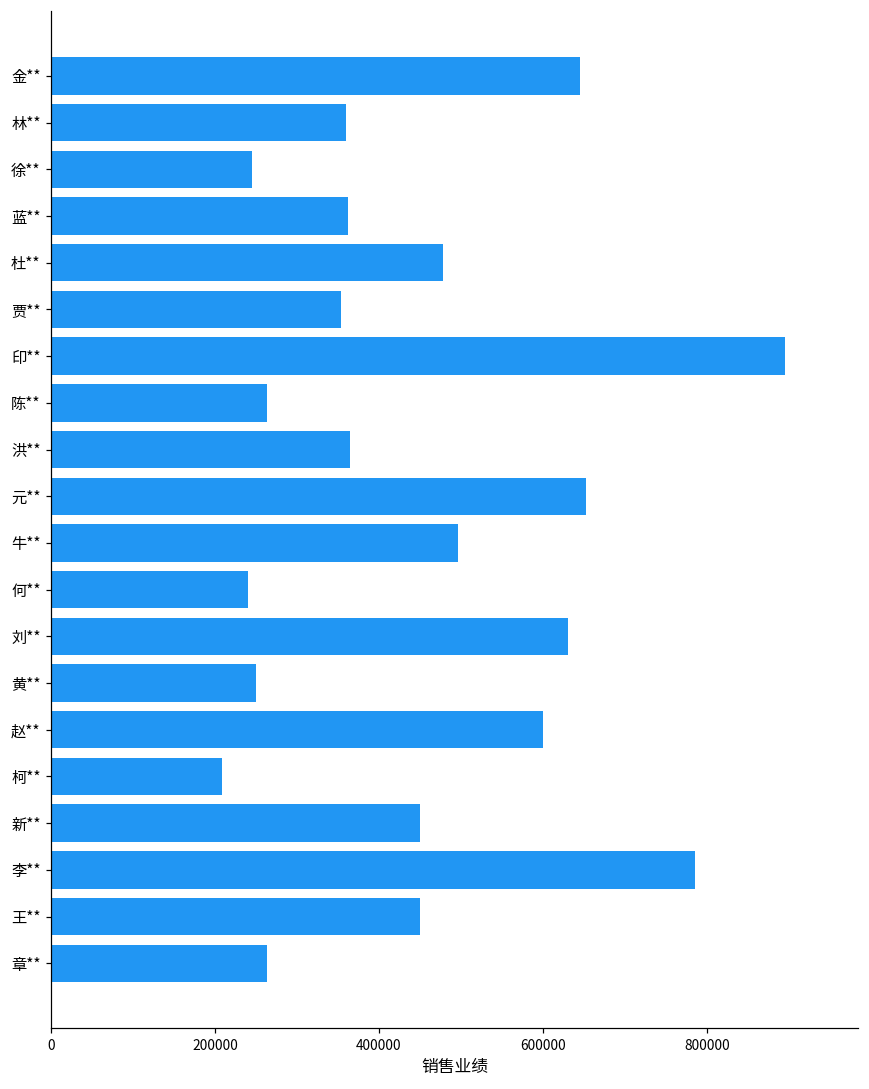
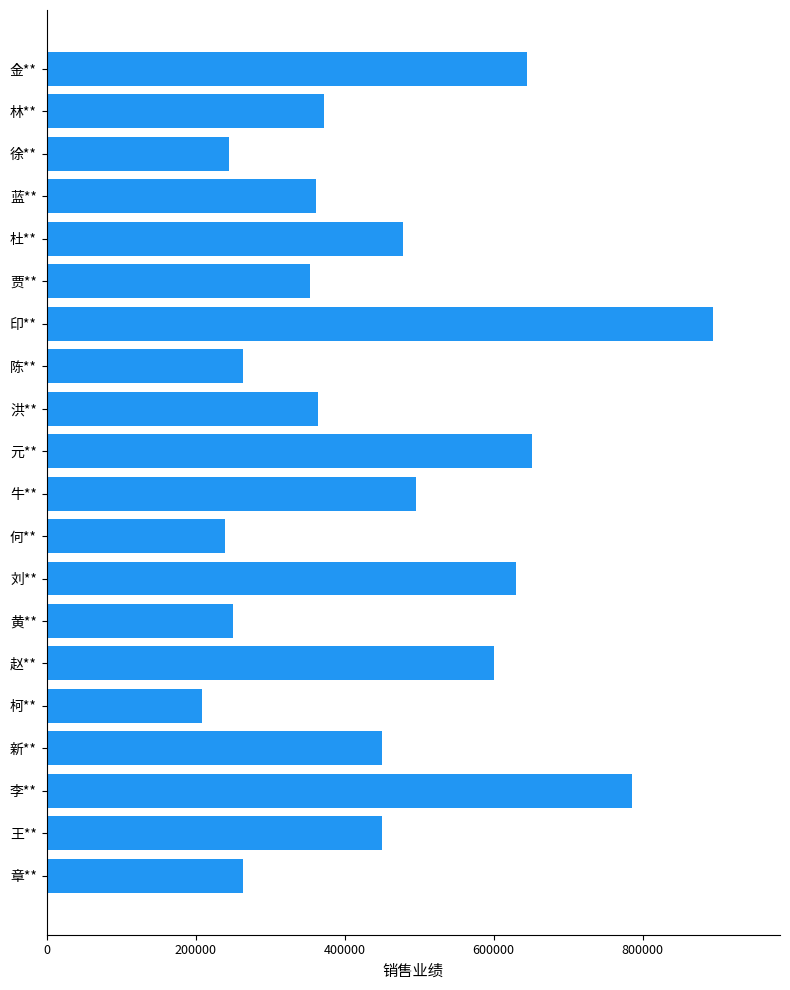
林**: 360000 -> 370000
